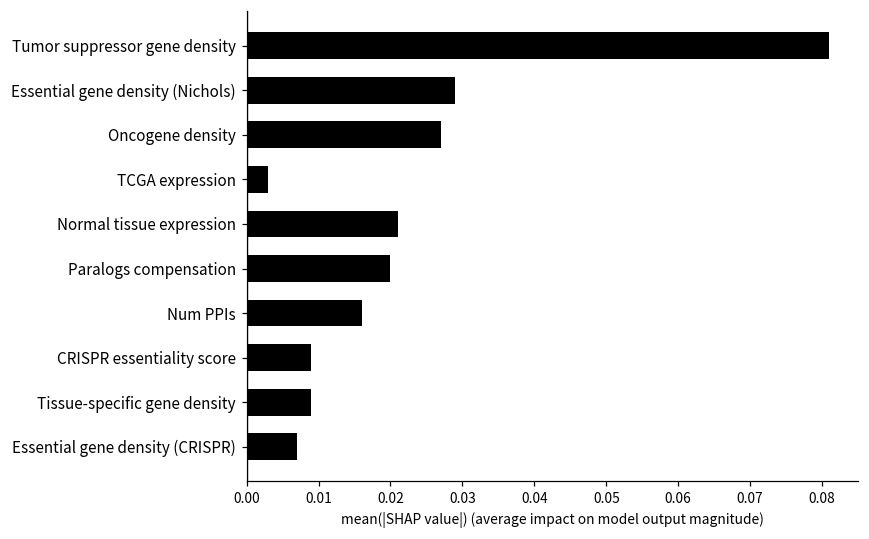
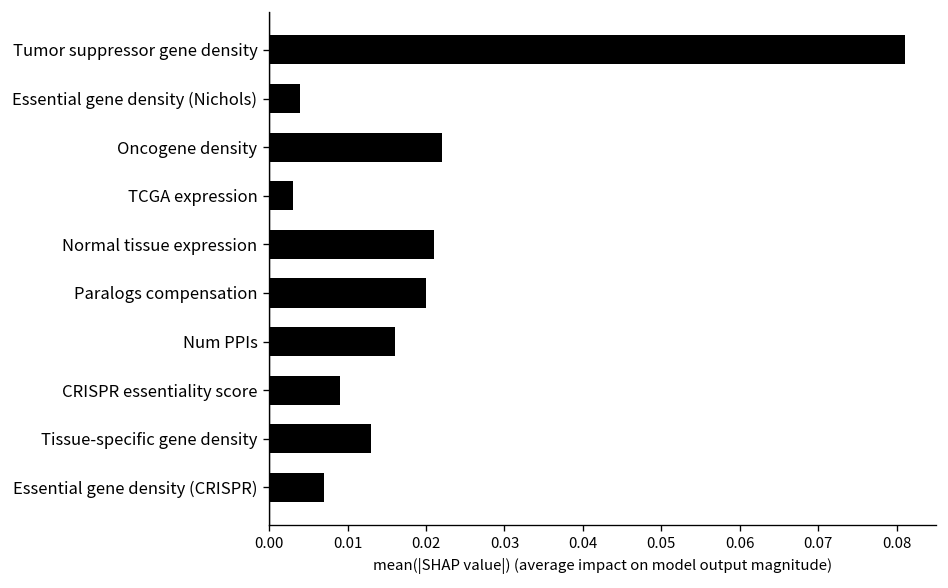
Essential gene density (Nichols): 0.029 -> 0.004
Oncogene density: 0.027 -> 0.022
Tissue-specific gene density: 0.009 -> 0.013
